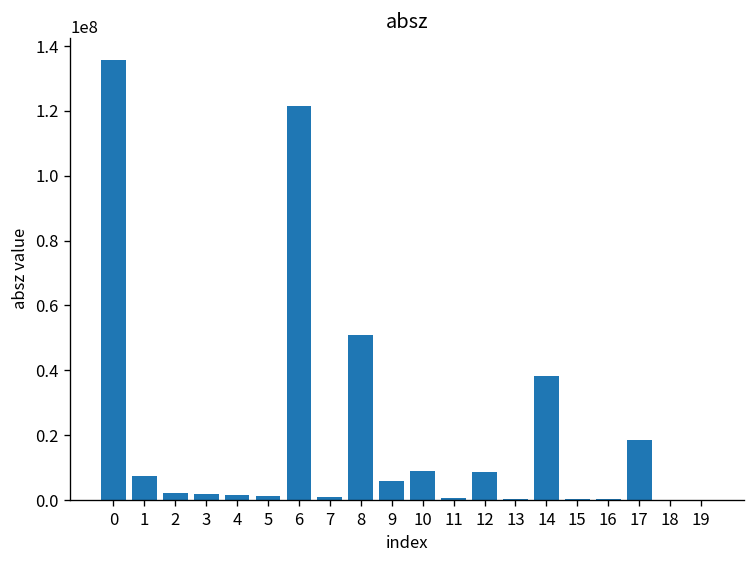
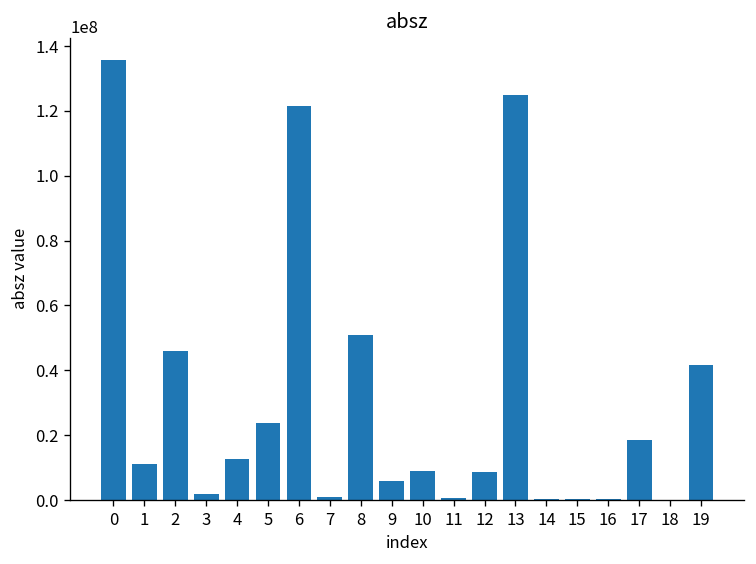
1: 7000000 -> 11000000
2: 2000000 -> 46000000
4: 2000000 -> 13000000
5: 1000000 -> 24000000
13: 0 -> 125000000
14: 38000000 -> 0
19: 0 -> 42000000
